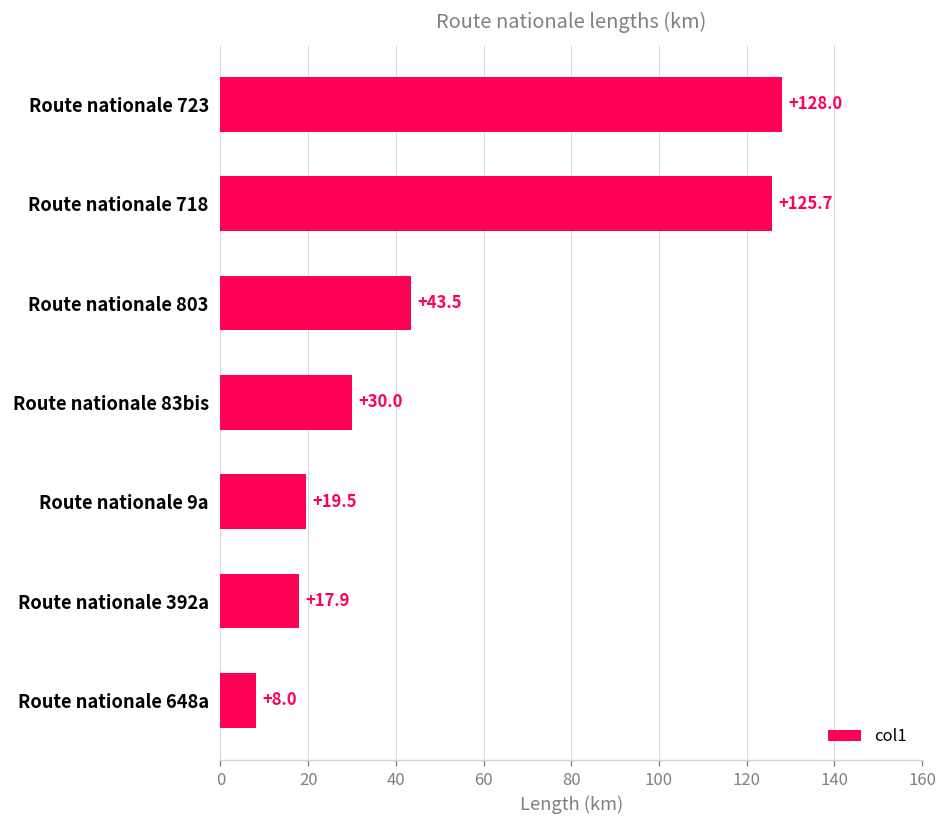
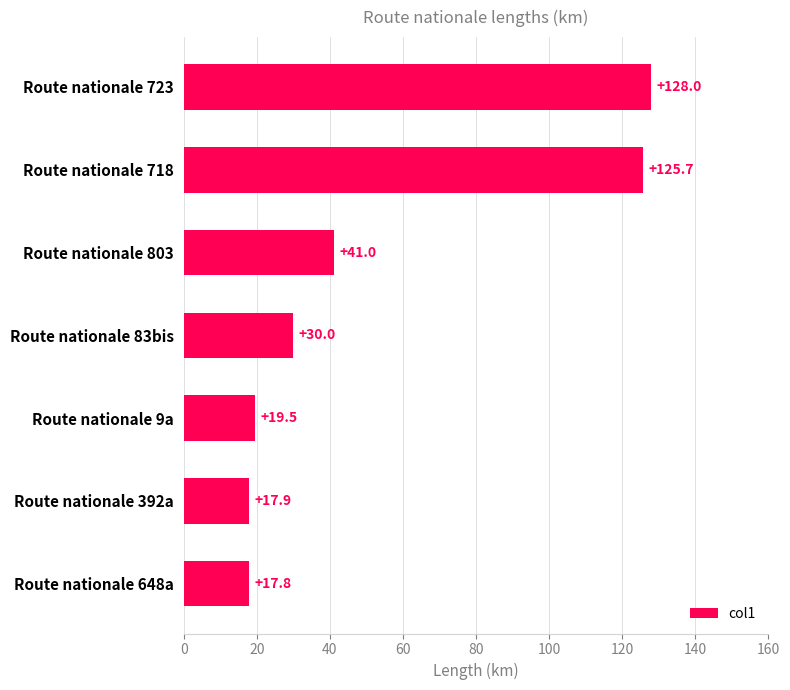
Route nationale 803: +43.5 -> +41.0
Route nationale 648a: +8.0 -> +17.8
